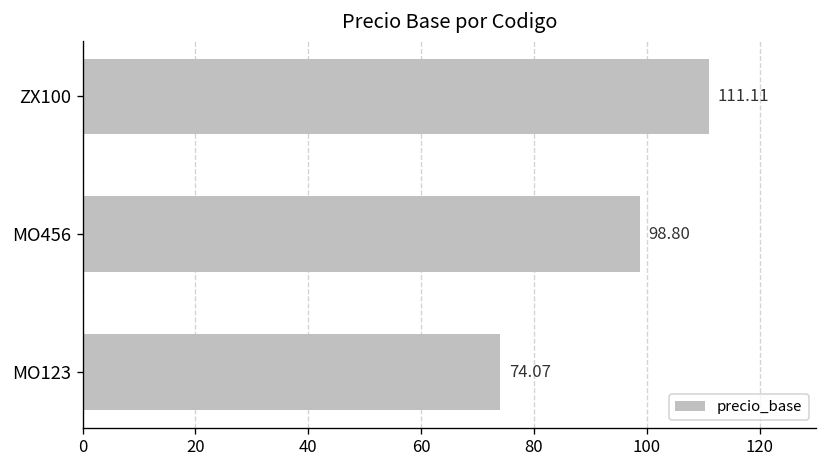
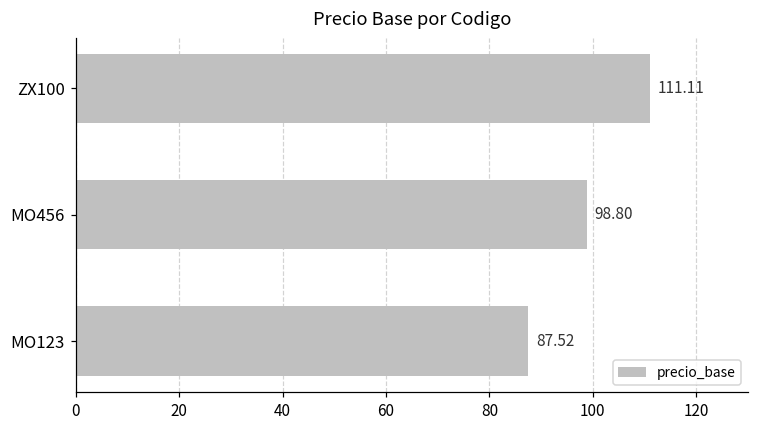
MO123: 74.07 -> 87.52
